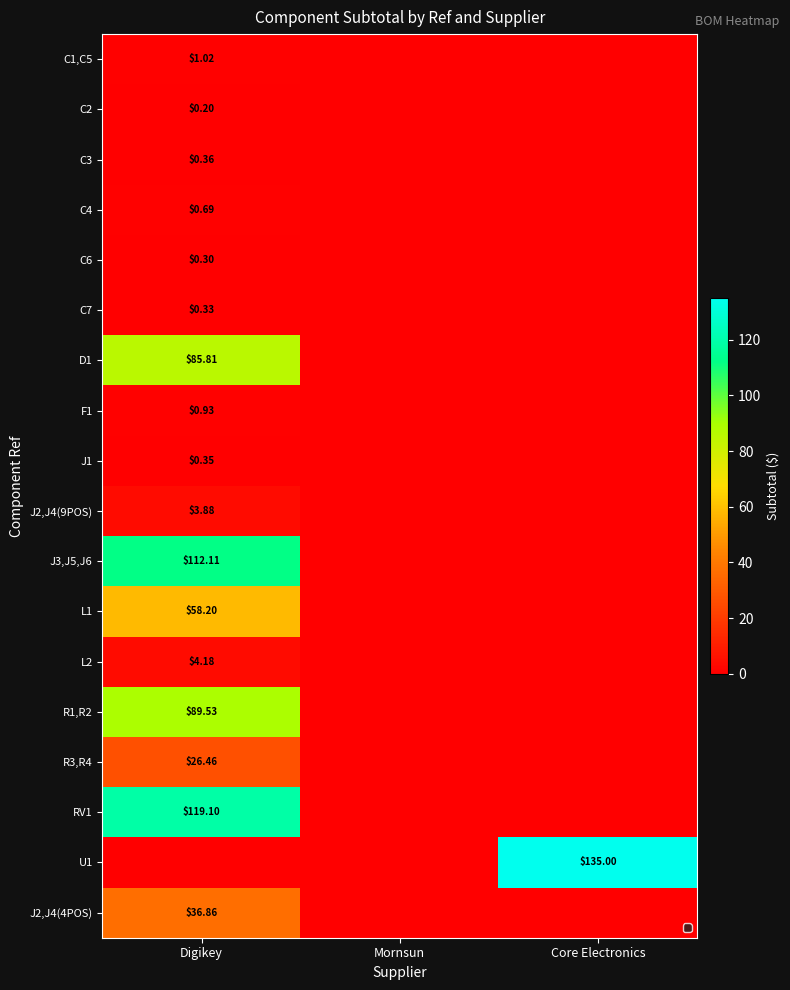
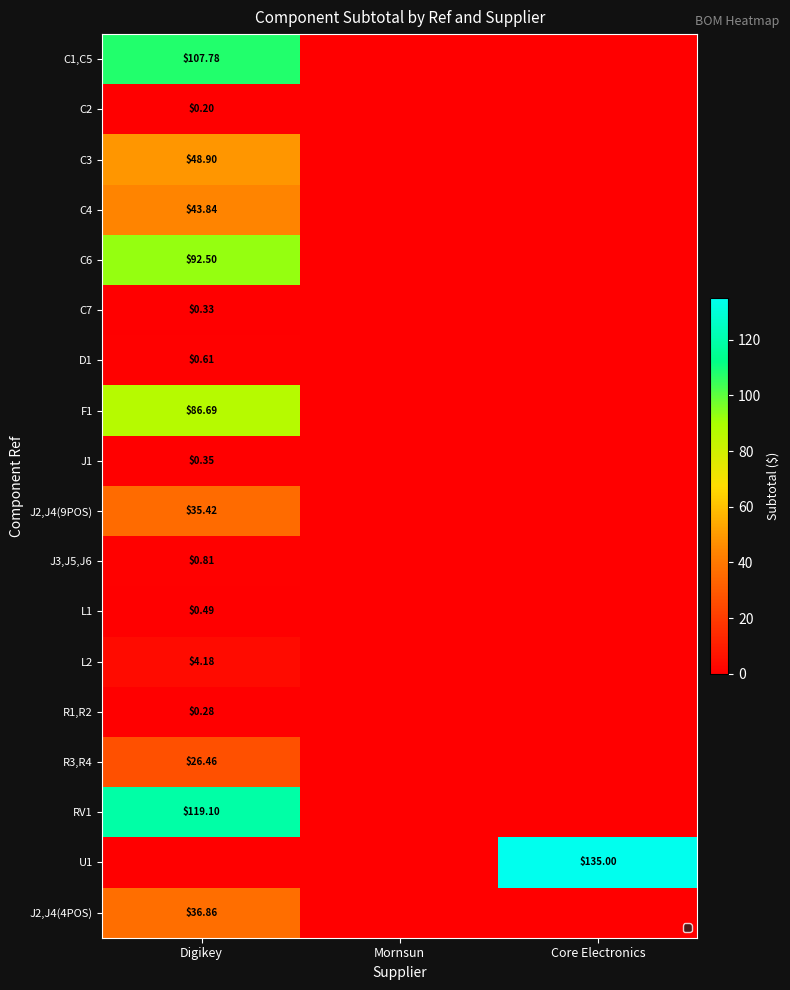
C1,C5, Digikey: $1.02 -> $107.78
C3, Digikey: $0.36 -> $48.90
C4, Digikey: $0.69 -> $43.84
C6, Digikey: $0.30 -> $92.50
D1, Digikey: $85.81 -> $0.61
F1, Digikey: $0.93 -> $86.69
J2,J4(9POS), Digikey: $3.88 -> $35.42
J3,J5,J6, Digikey: $112.11 -> $0.81
L1, Digikey: $58.20 -> $0.49
R1,R2, Digikey: $89.53 -> $0.28
